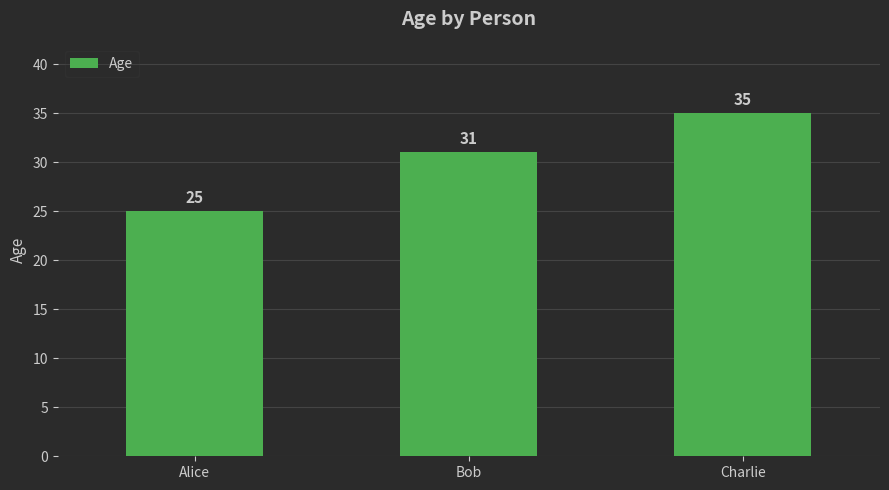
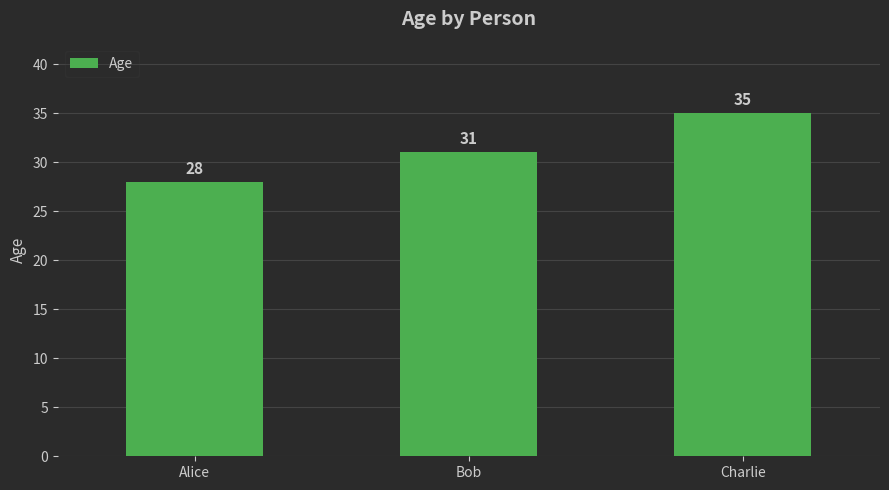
Alice: 25 -> 28
